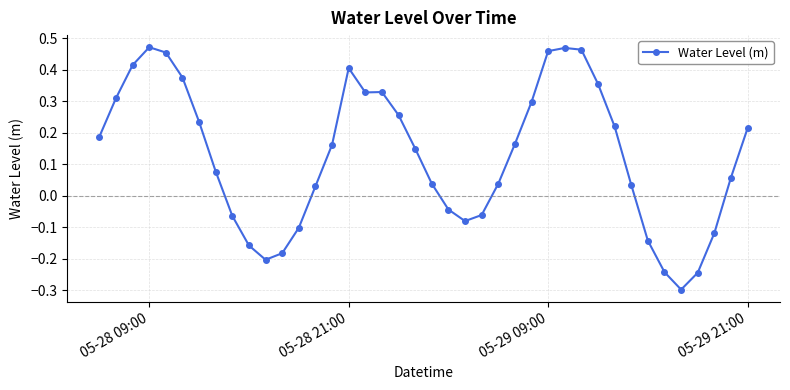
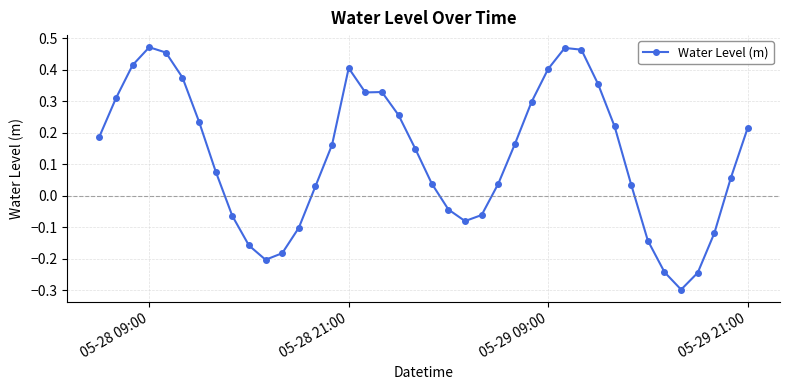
05-29 09:00: 0.46 -> 0.40
